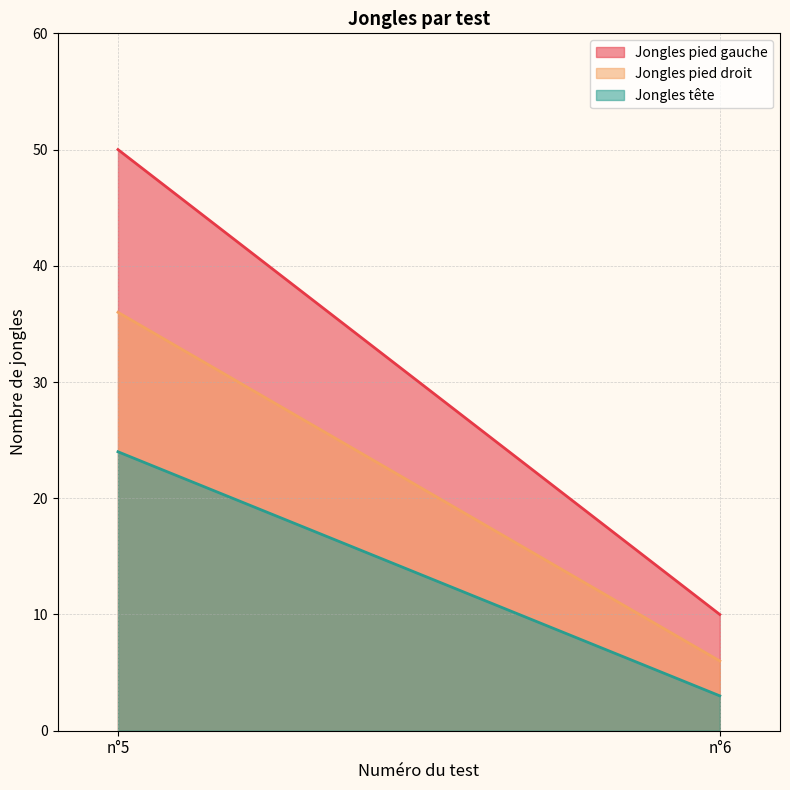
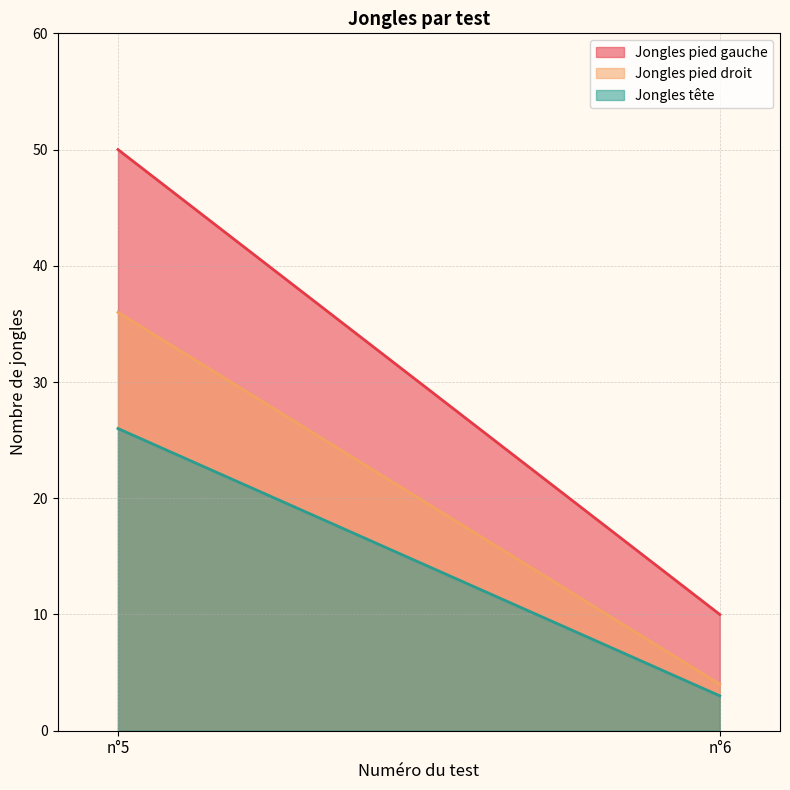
Jongles tête, n°5: 24 -> 26
Jongles pied droit, n°6: 6 -> 4
